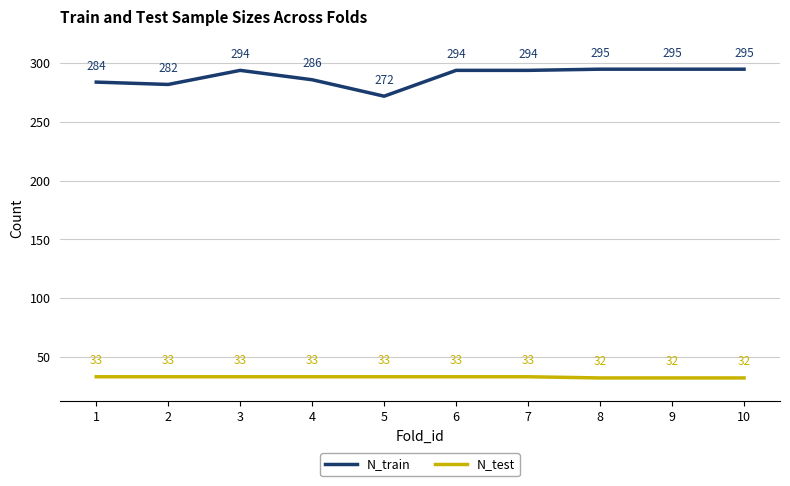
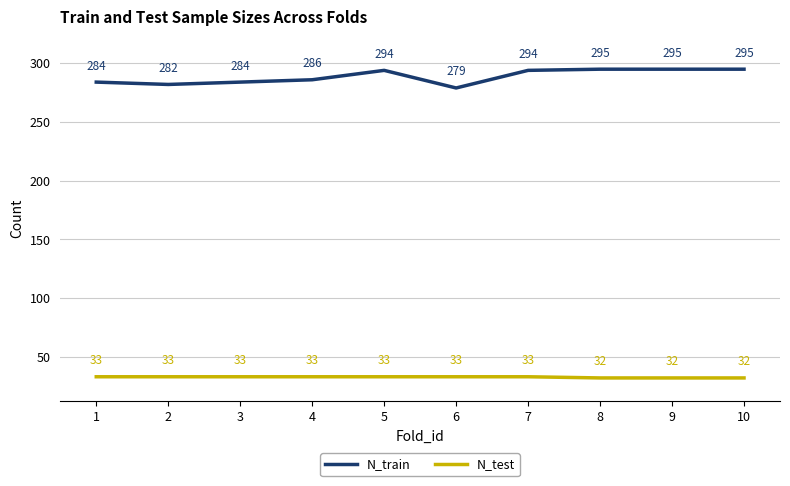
N_train, 3: 294 -> 284
N_train, 5: 272 -> 294
N_train, 6: 294 -> 279
